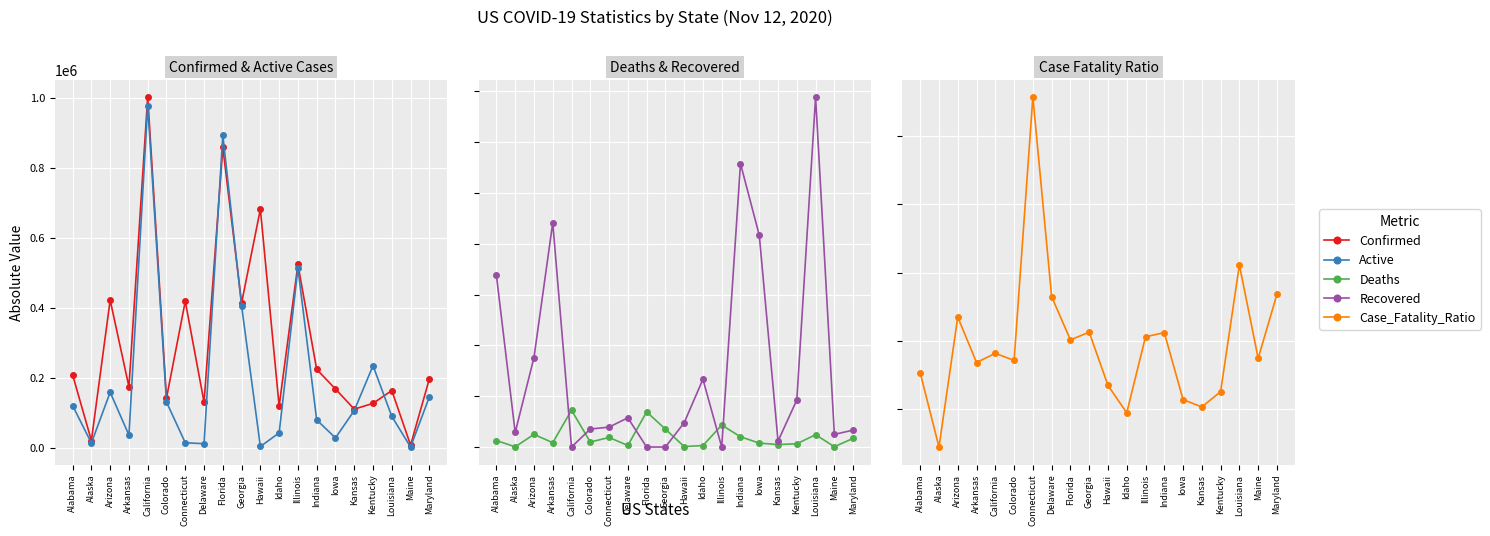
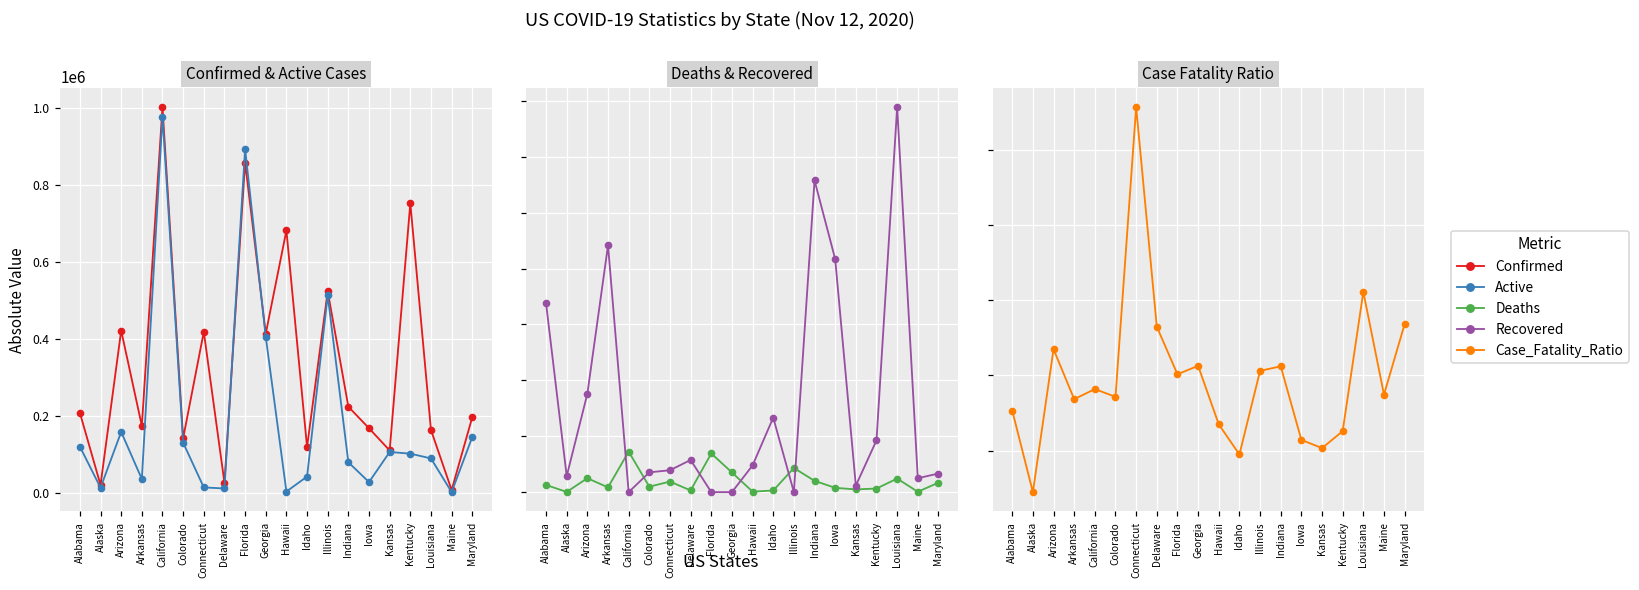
Confirmed & Active Cases, Confirmed, Delaware: 130000 -> 30000
Confirmed & Active Cases, Confirmed, Kentucky: 130000 -> 750000
Confirmed & Active Cases, Active, Kentucky: 230000 -> 100000
